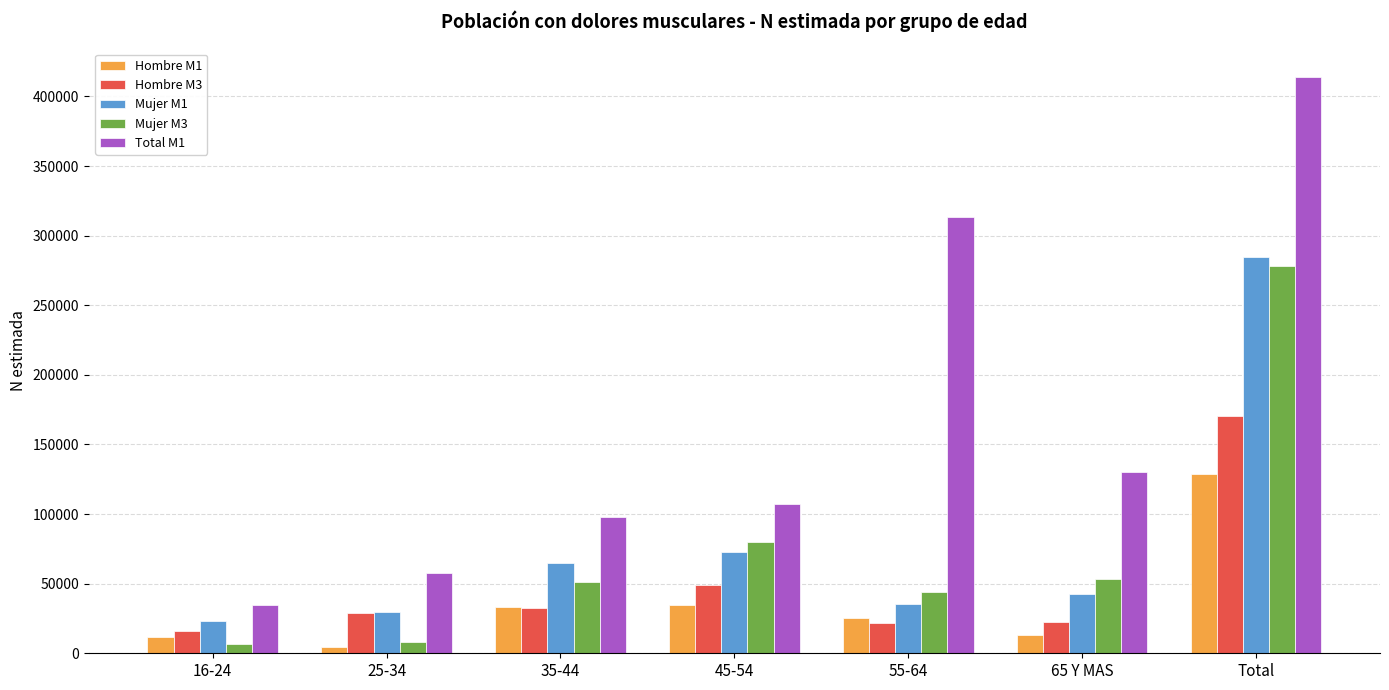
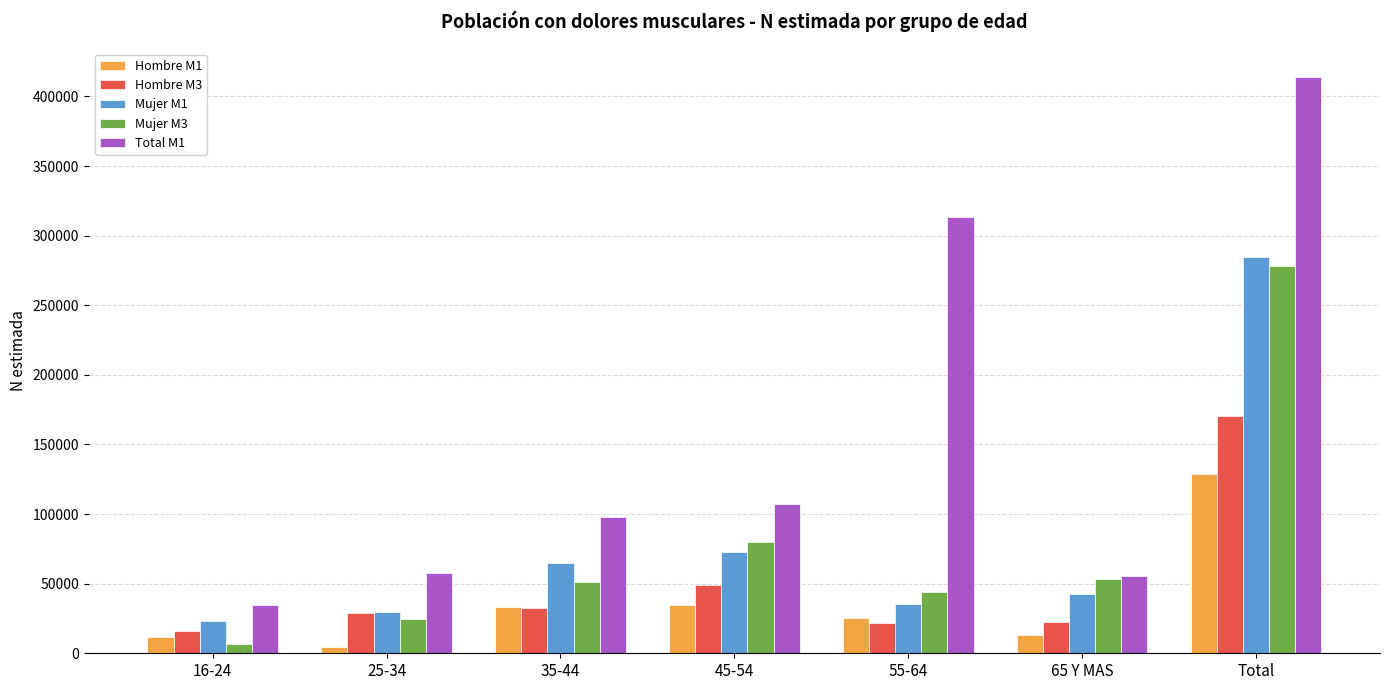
Mujer M3, 25-34: 8000 -> 25000
Total M1, 65 Y MAS: 130000 -> 56000
